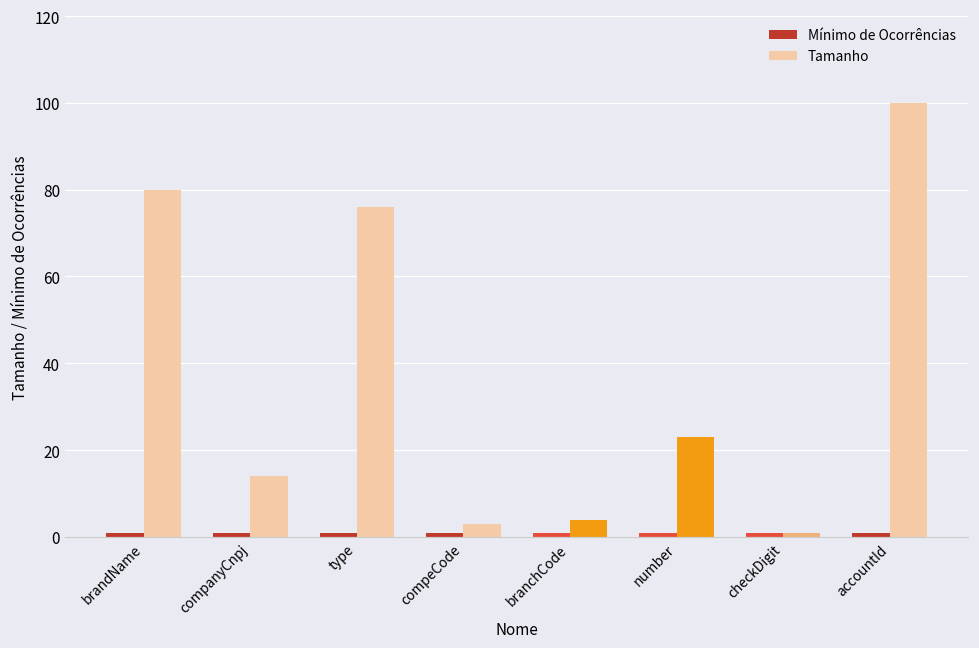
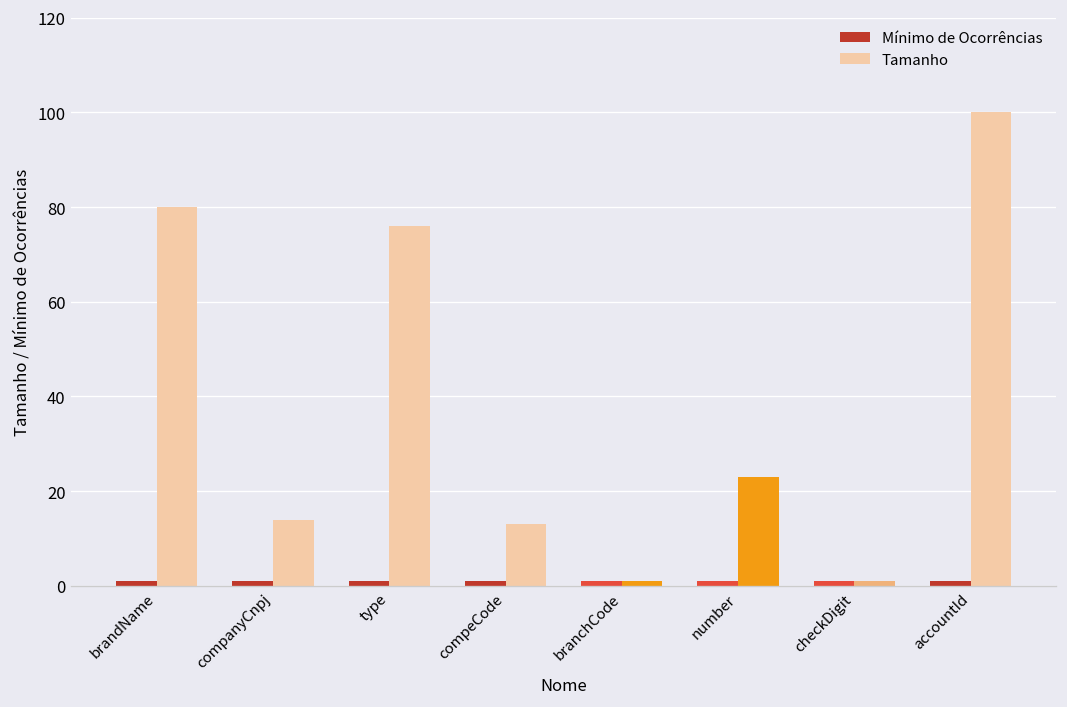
Tamanho, compeCode: 3 -> 13
Tamanho, branchCode: 4 -> 1
